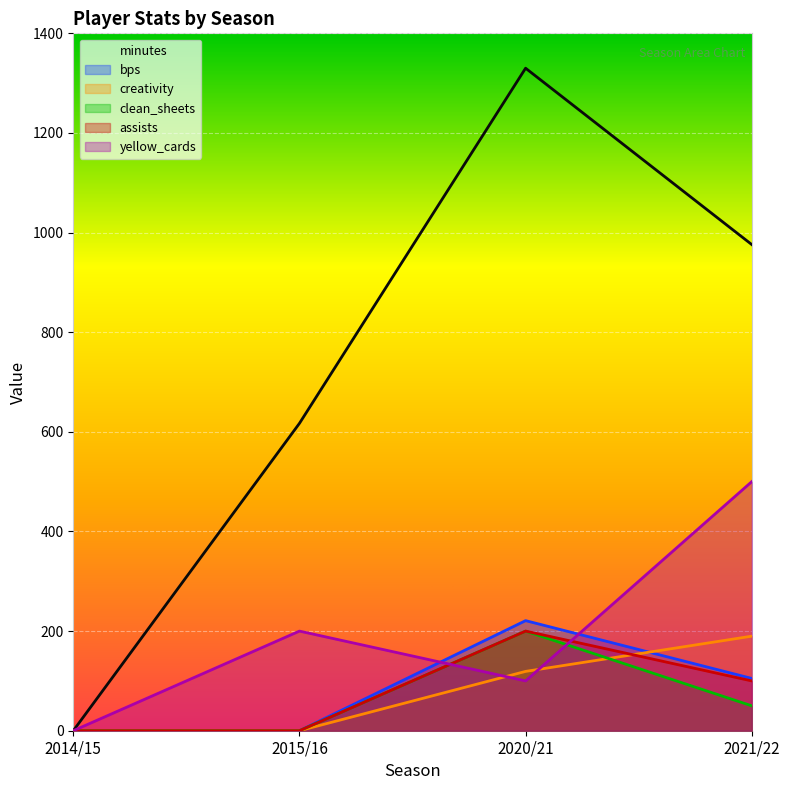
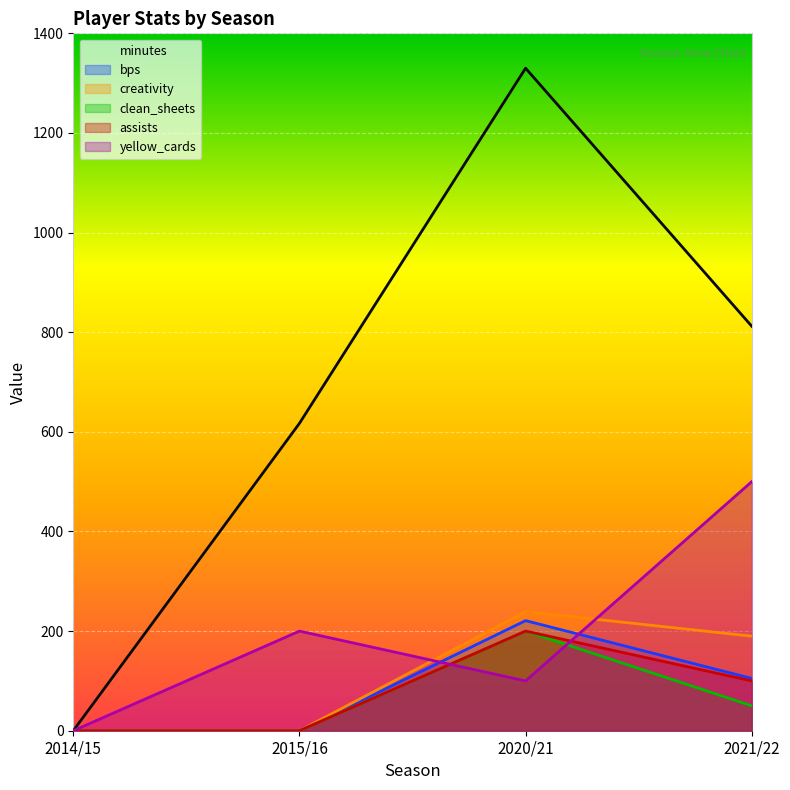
creativity, 2020/21: 120 -> 240
minutes, 2021/22: 980 -> 810
